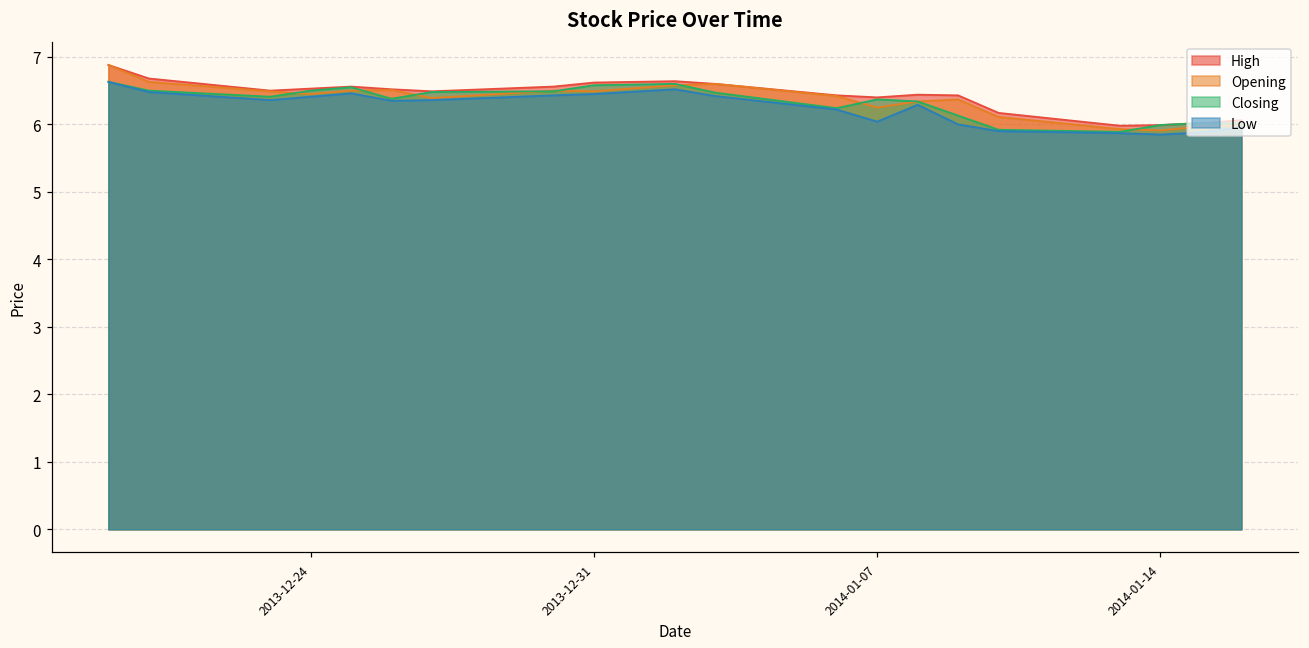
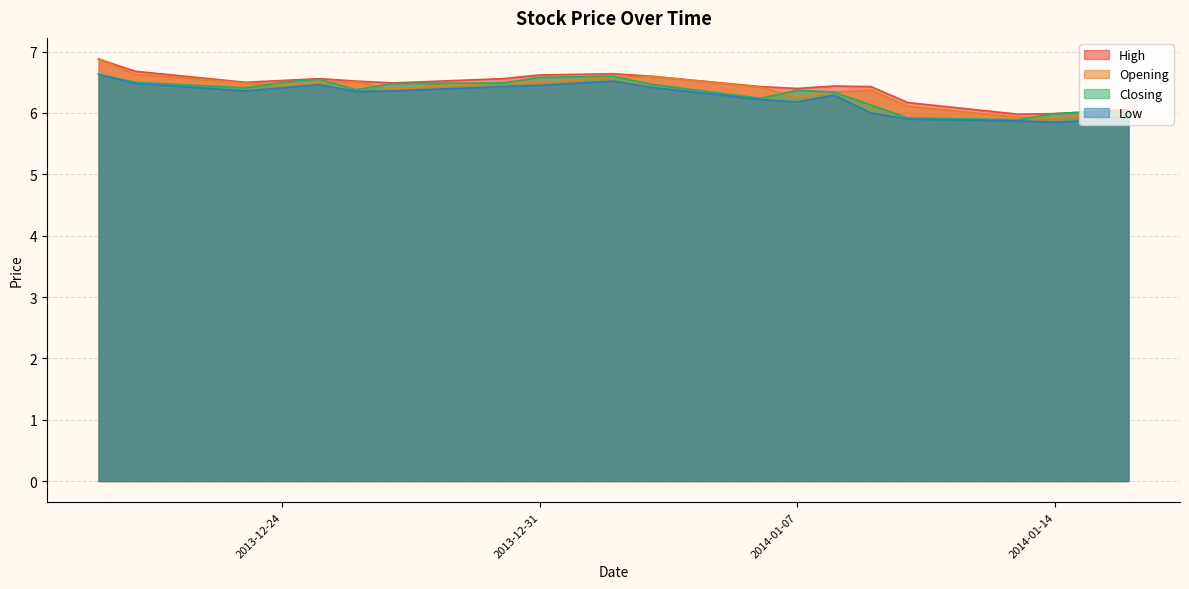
Low, 2014-01-07: 6.0 -> 6.2
